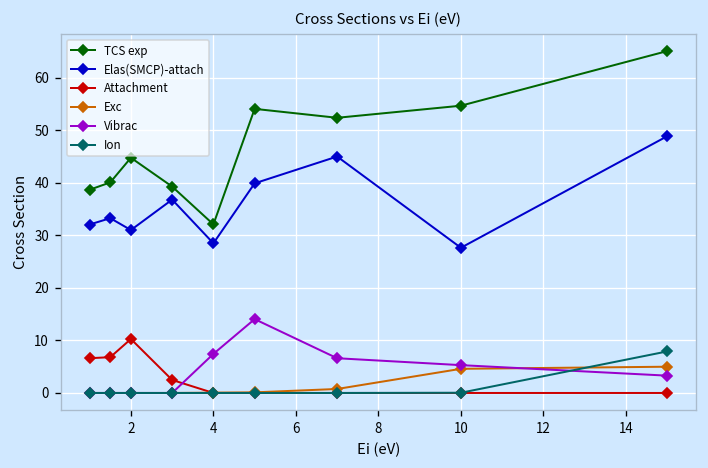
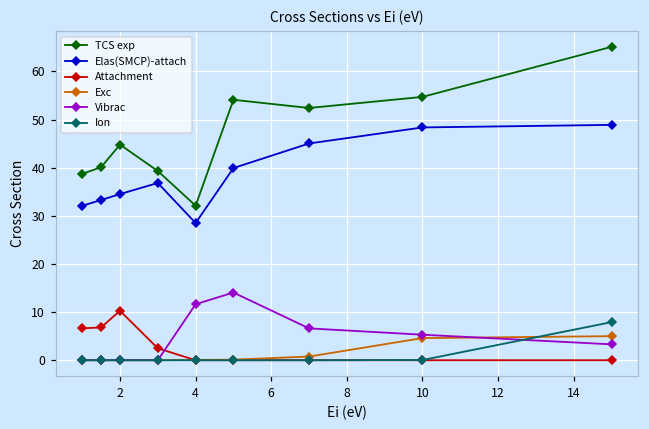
Elas(SMCP)-attach, 2: 31 -> 35
Vibrac, 4: 7 -> 12
Elas(SMCP)-attach, 10: 28 -> 48
